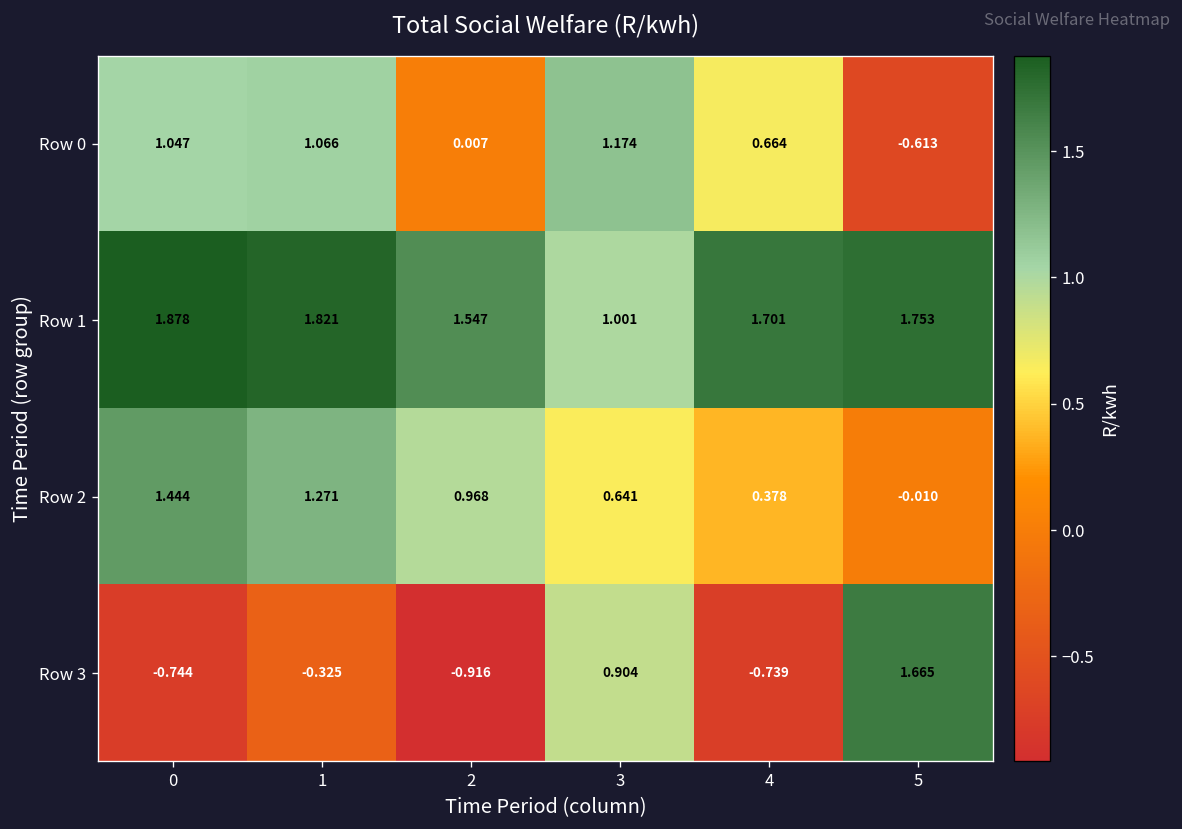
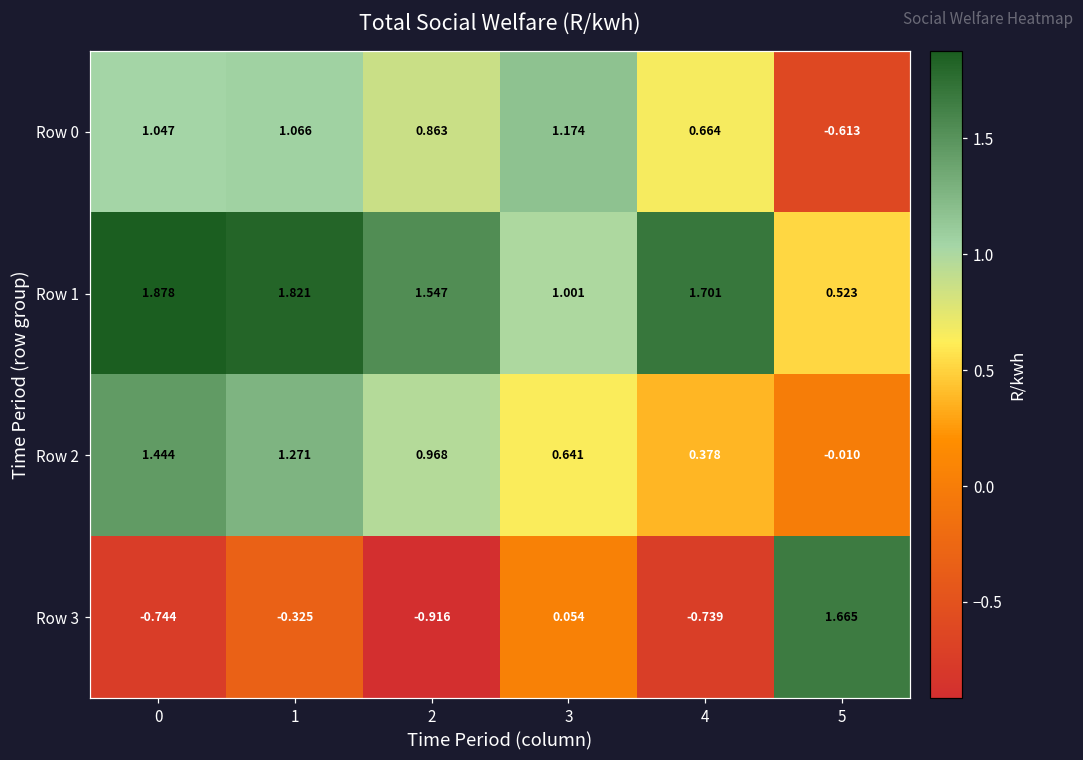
Row 0, 2: 0.007 -> 0.863
Row 1, 5: 1.753 -> 0.523
Row 3, 3: 0.904 -> 0.054
